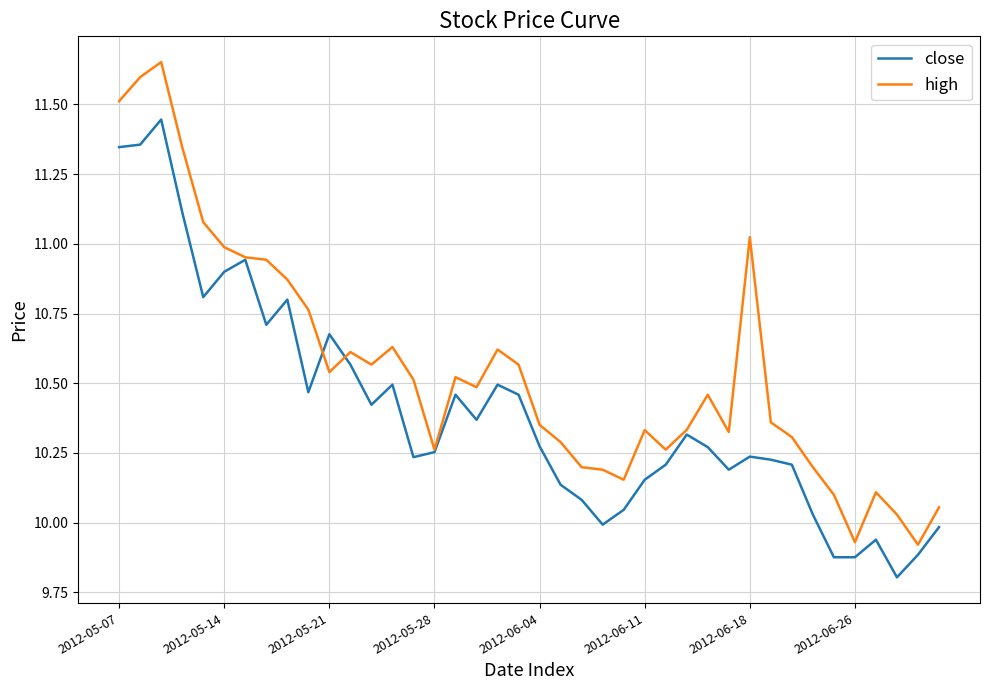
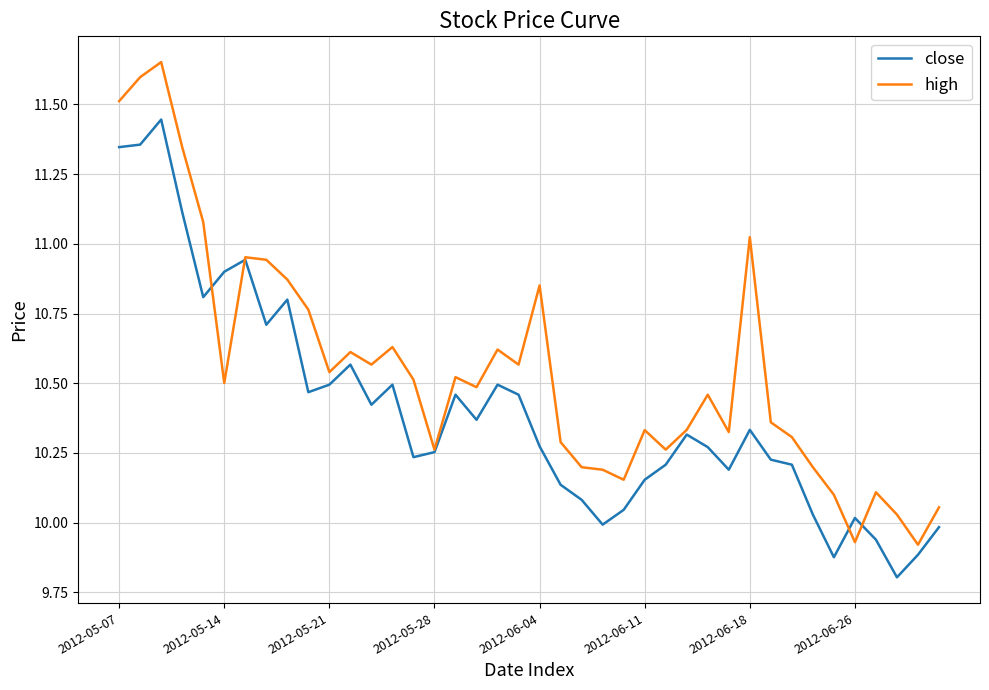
high, 2012-05-14: 10.99 -> 10.50
close, 2012-05-21: 10.68 -> 10.50
high, 2012-06-04: 10.35 -> 10.85
close, 2012-06-18: 10.24 -> 10.33
close, 2012-06-26: 9.88 -> 10.02
